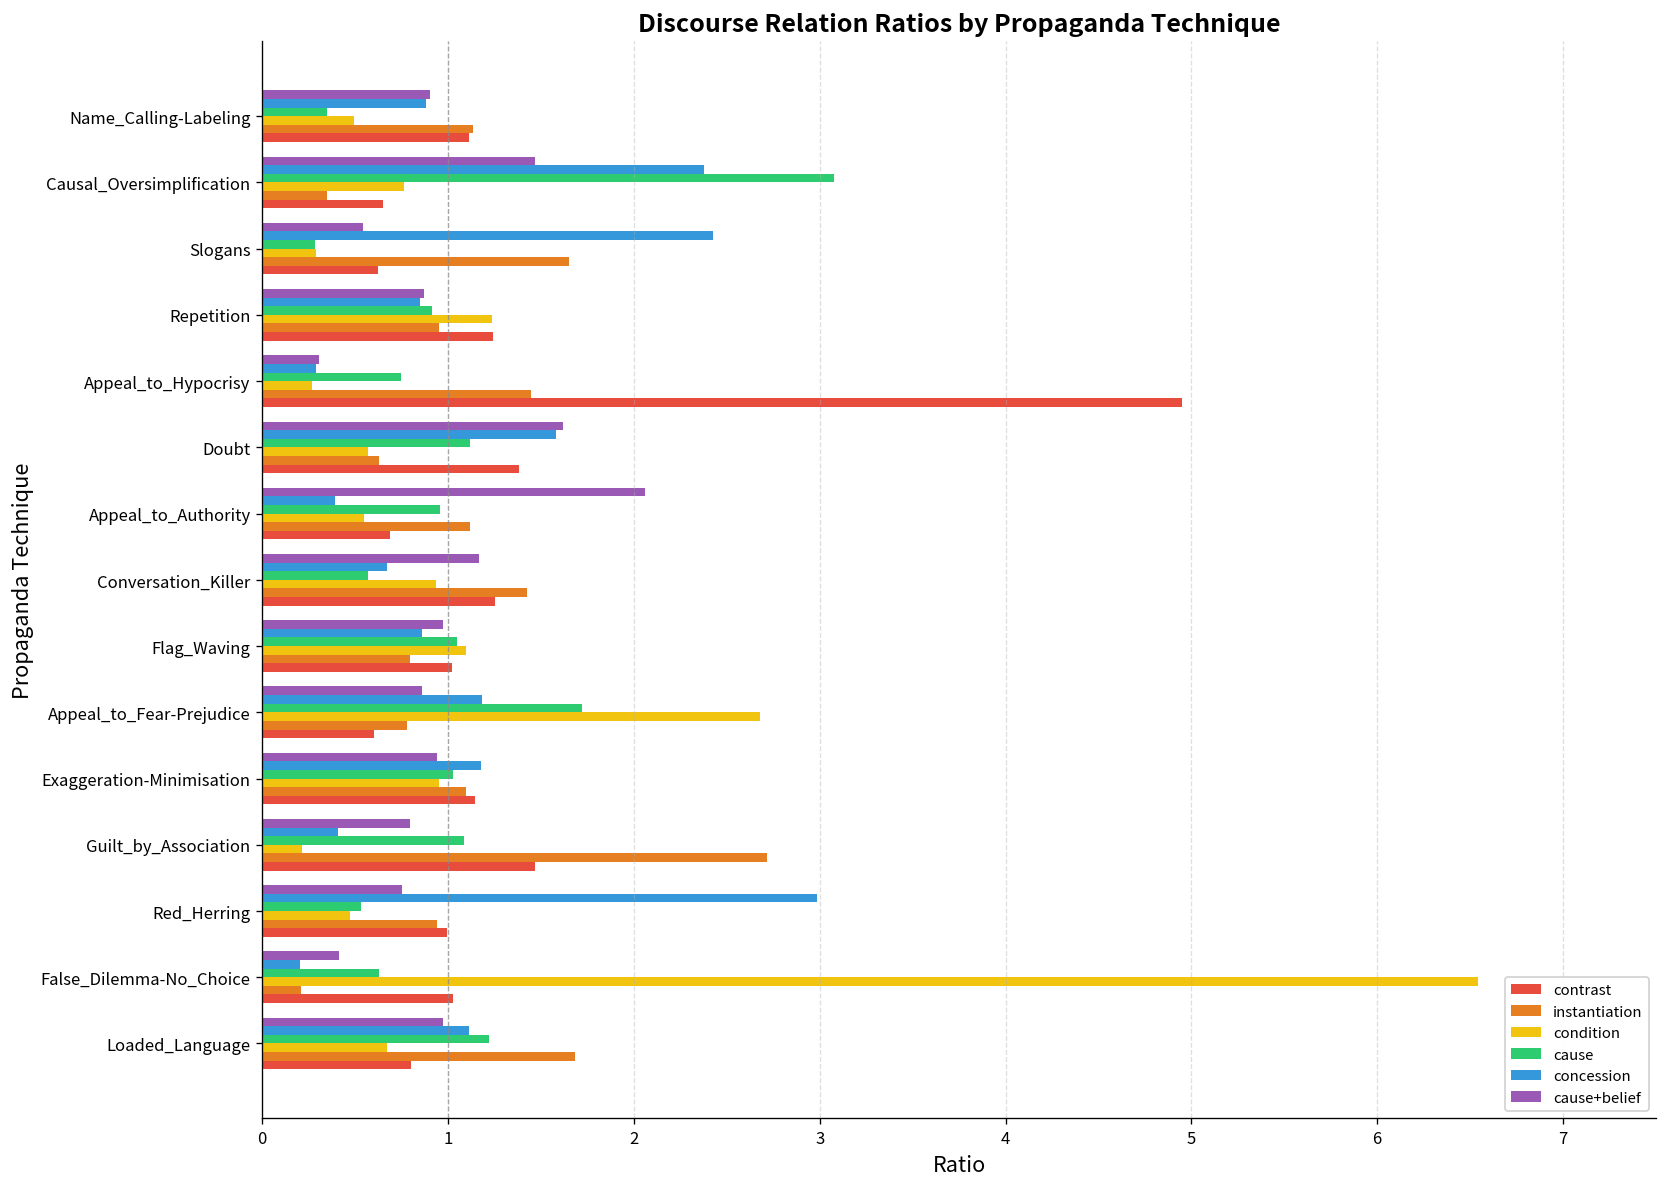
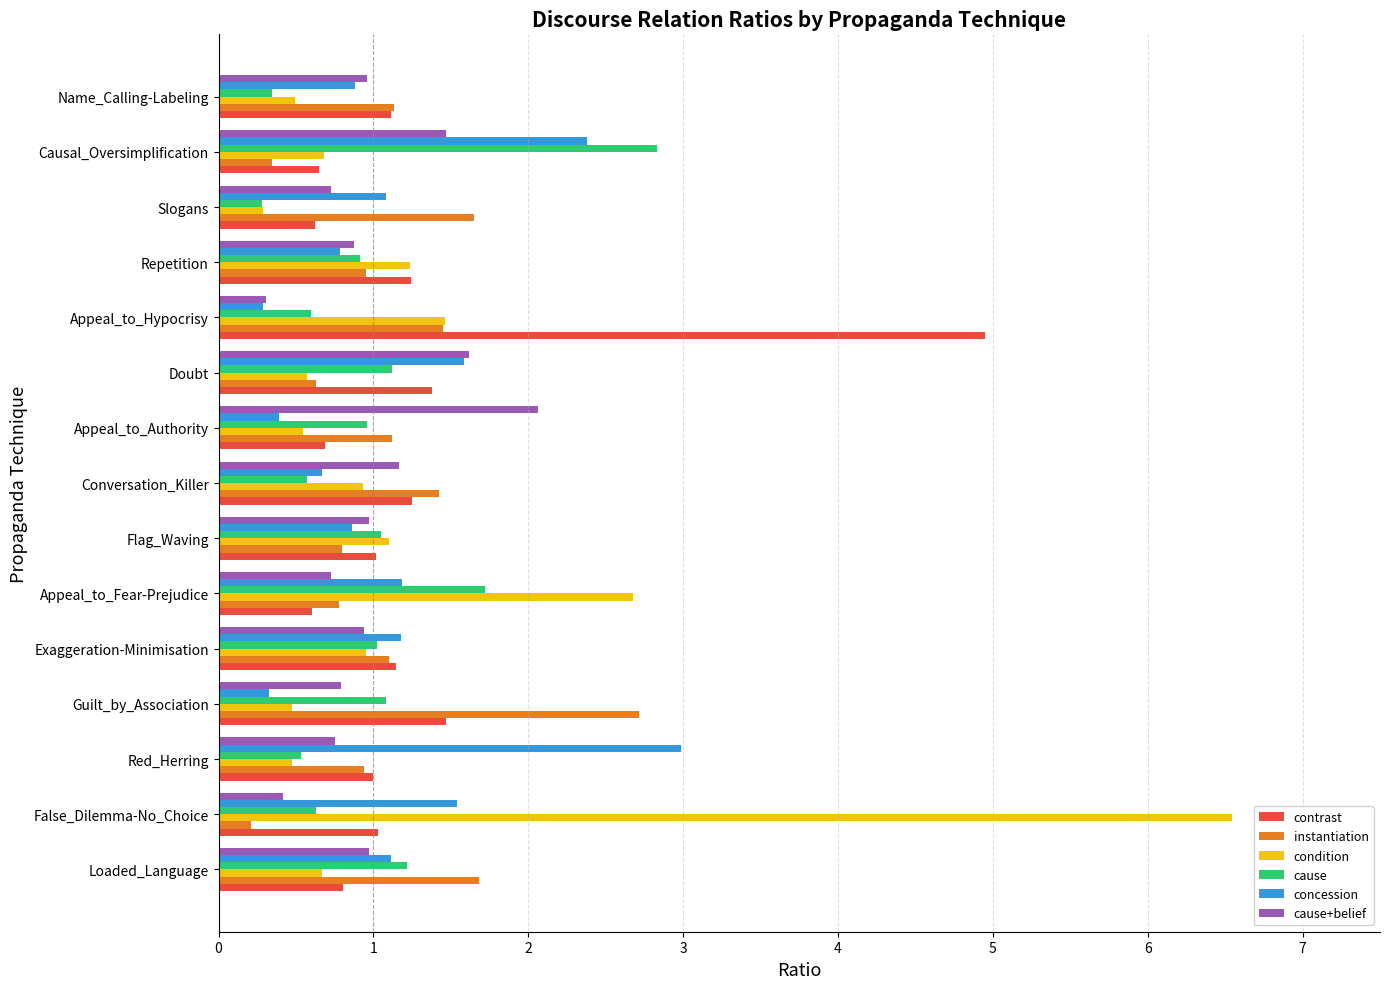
cause+belief, Name_Calling-Labeling: 0.91 -> 0.96
cause, Causal_Oversimplification: 3.08 -> 2.83
condition, Causal_Oversimplification: 0.76 -> 0.68
cause+belief, Slogans: 0.54 -> 0.73
concession, Slogans: 2.42 -> 1.08
concession, Repetition: 0.85 -> 0.78
cause, Appeal_to_Hypocrisy: 0.75 -> 0.60
condition, Appeal_to_Hypocrisy: 0.27 -> 1.46
cause+belief, Appeal_to_Fear-Prejudice: 0.86 -> 0.73
concession, Guilt_by_Association: 0.41 -> 0.32
condition, Guilt_by_Association: 0.21 -> 0.47
concession, False_Dilemma-No_Choice: 0.20 -> 1.54
